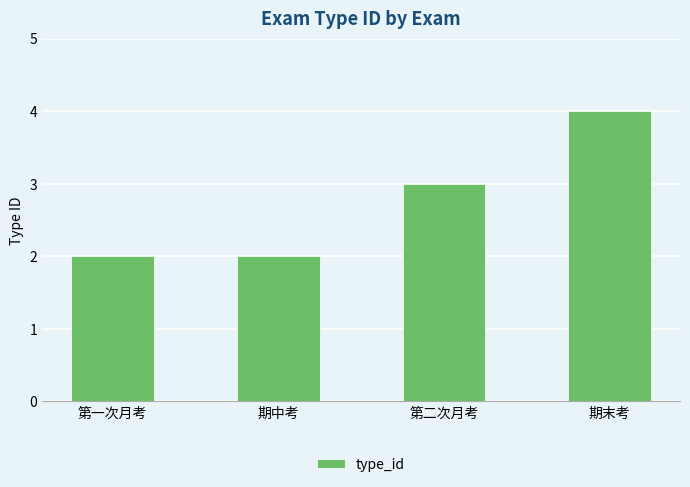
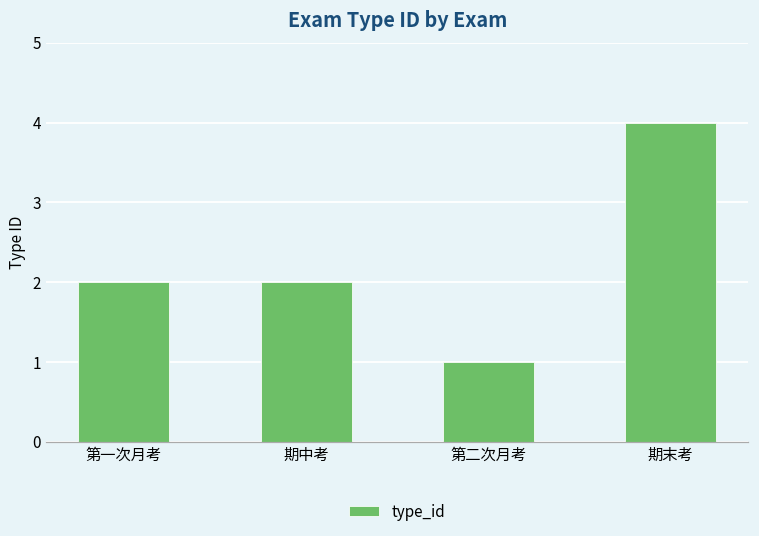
第二次月考: 3 -> 1
